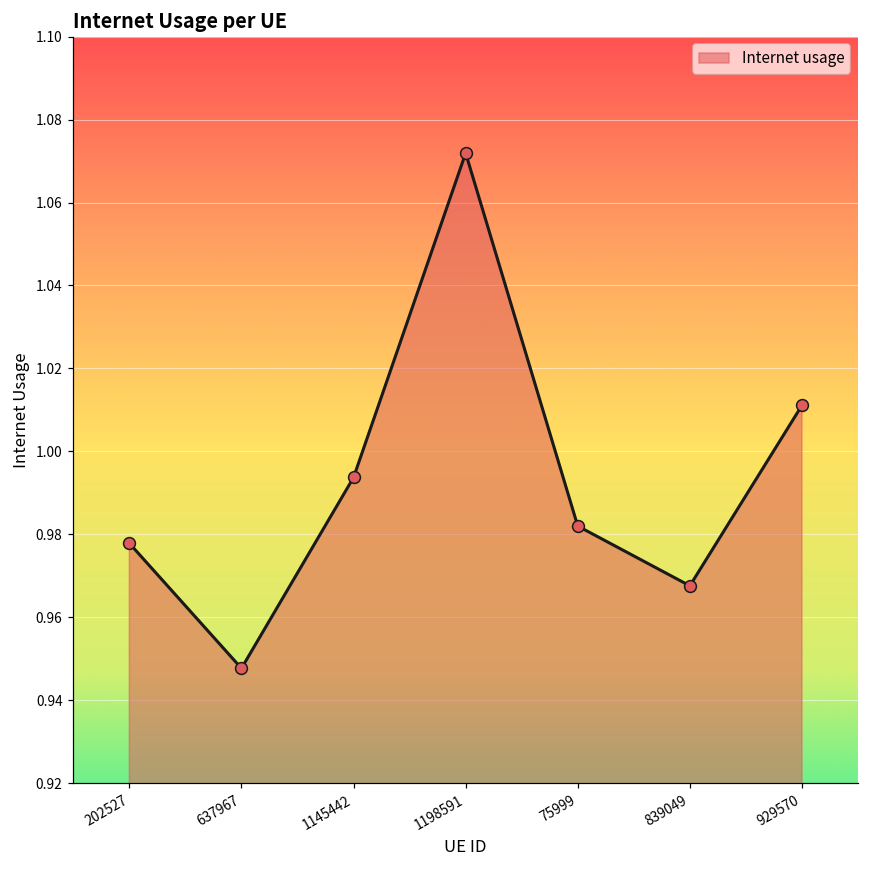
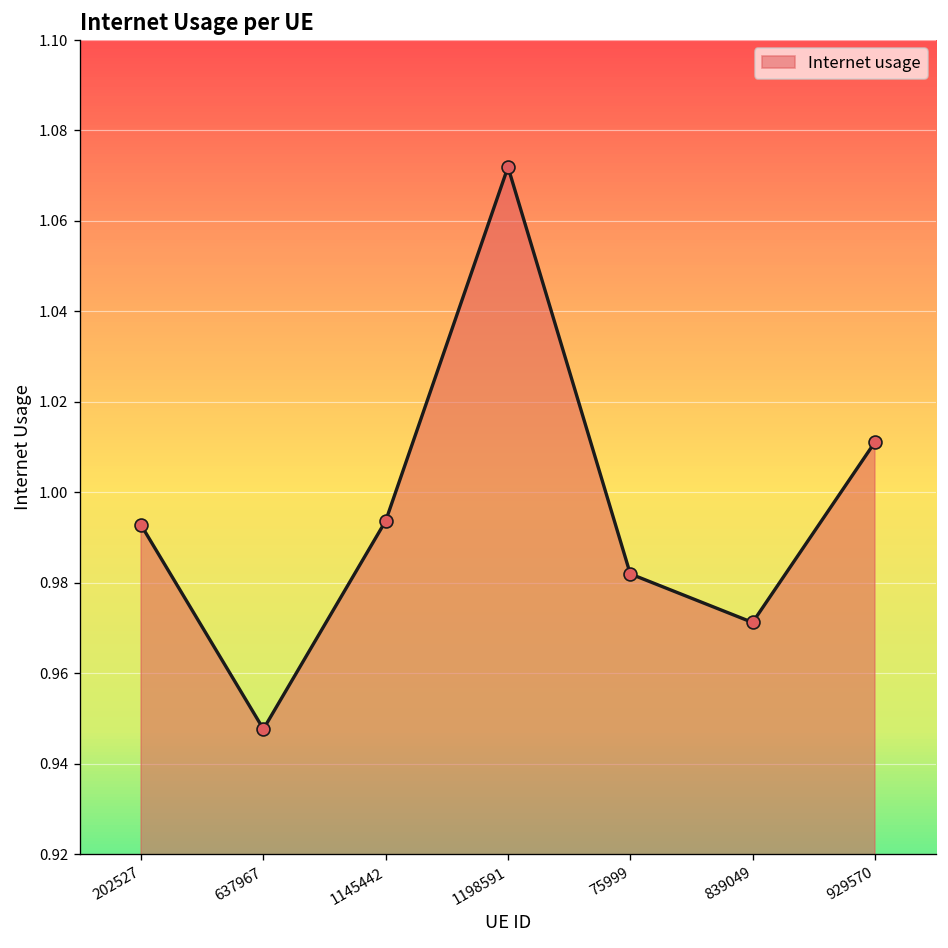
202527: 0.978 -> 0.993
839049: 0.968 -> 0.971
